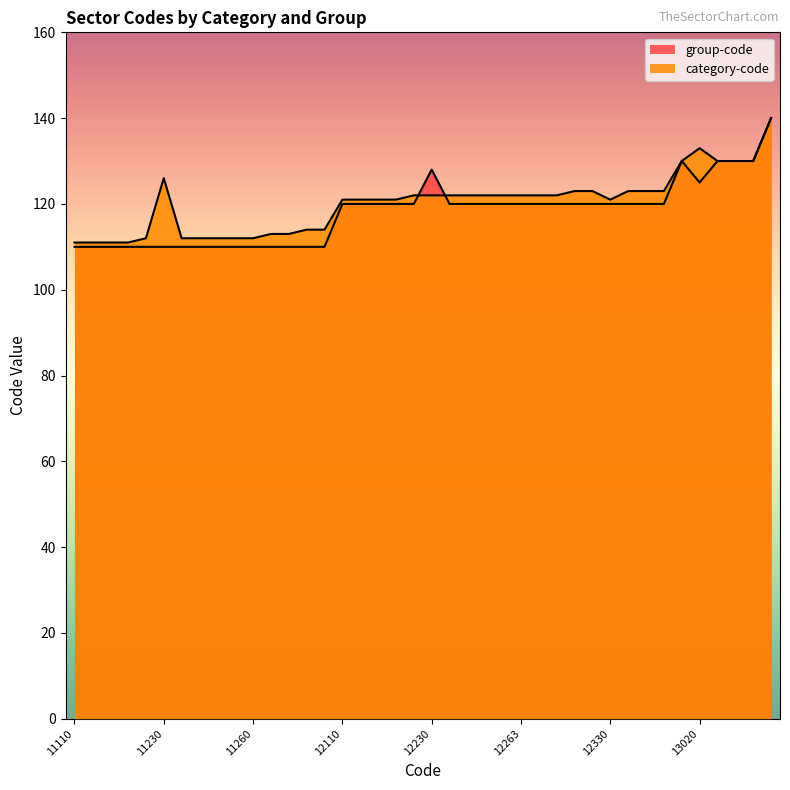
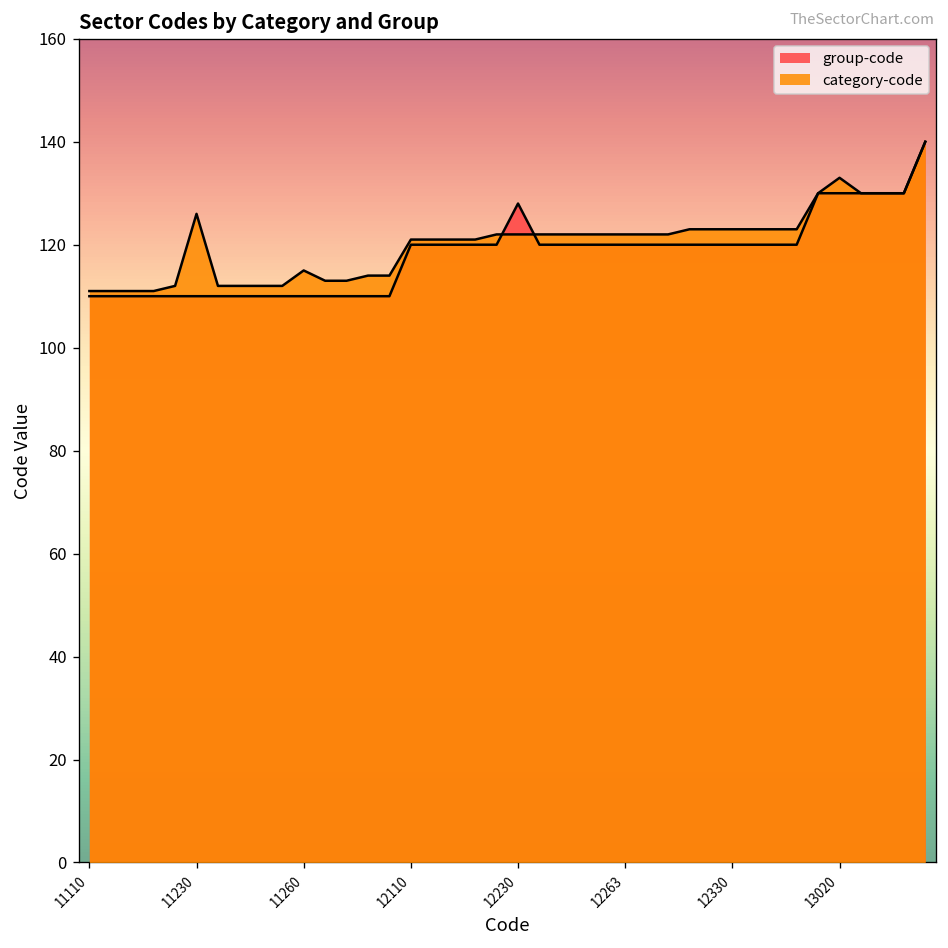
category-code, 11260: 112 -> 115
category-code, 12330: 121 -> 123
group-code, 13020: 125 -> 130
